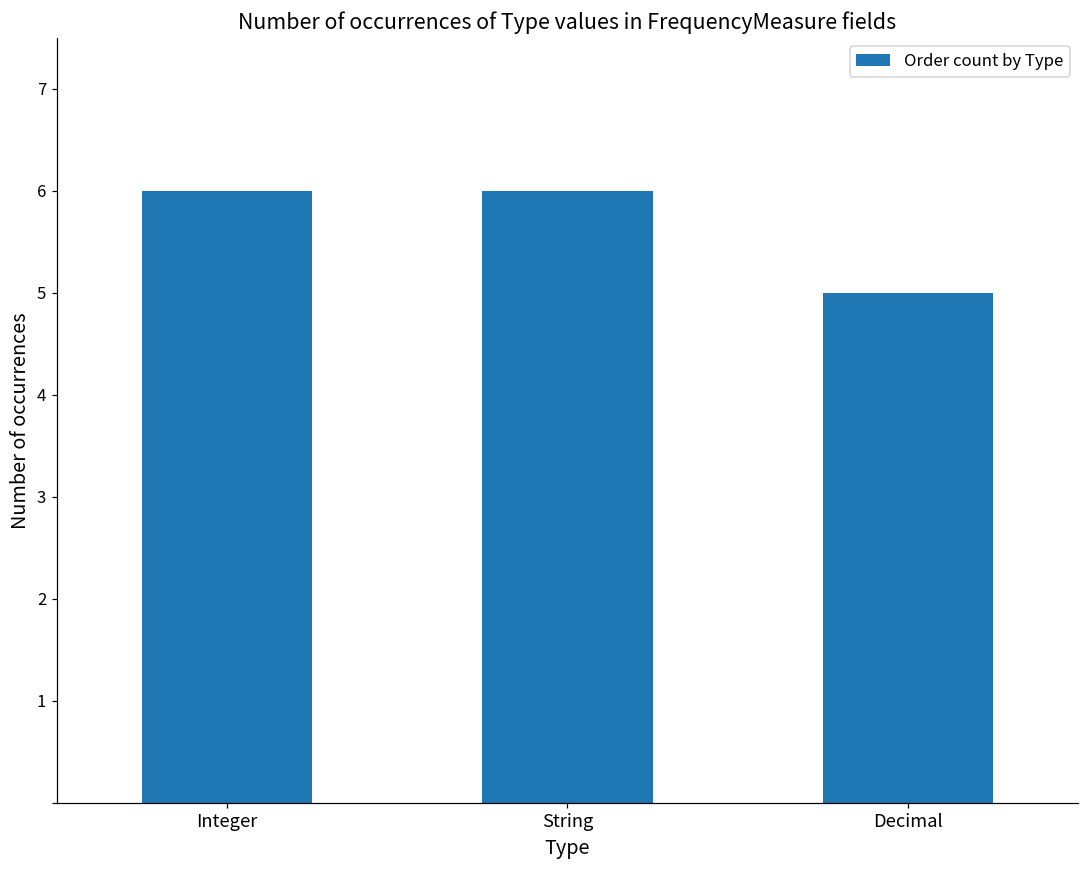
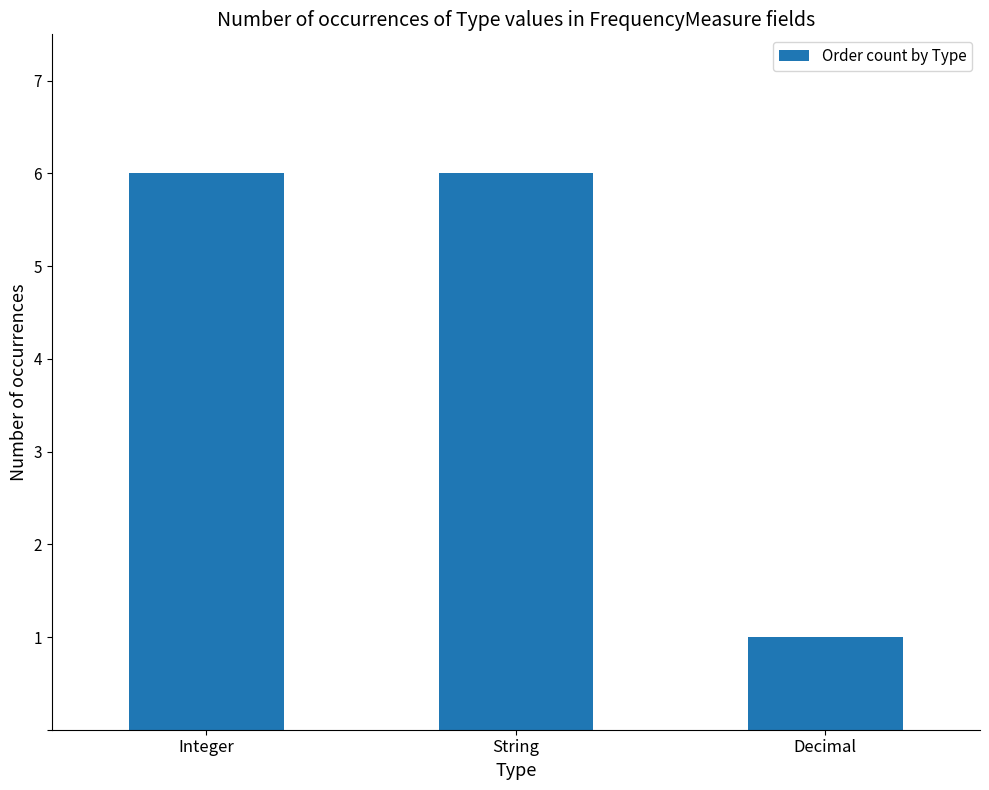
Decimal: 5 -> 1
